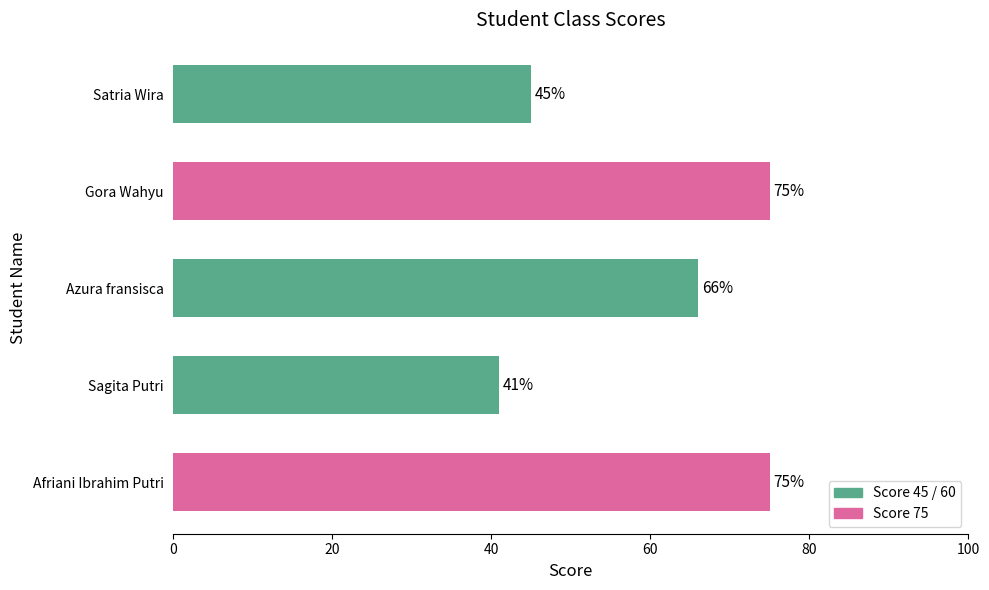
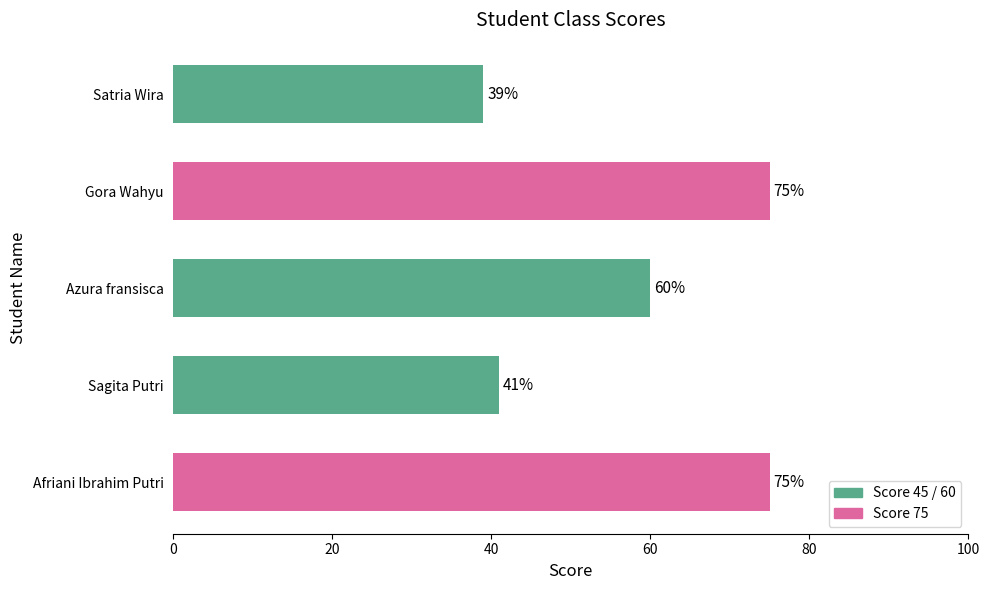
Satria Wira: 45% -> 39%
Azura fransisca: 66% -> 60%
